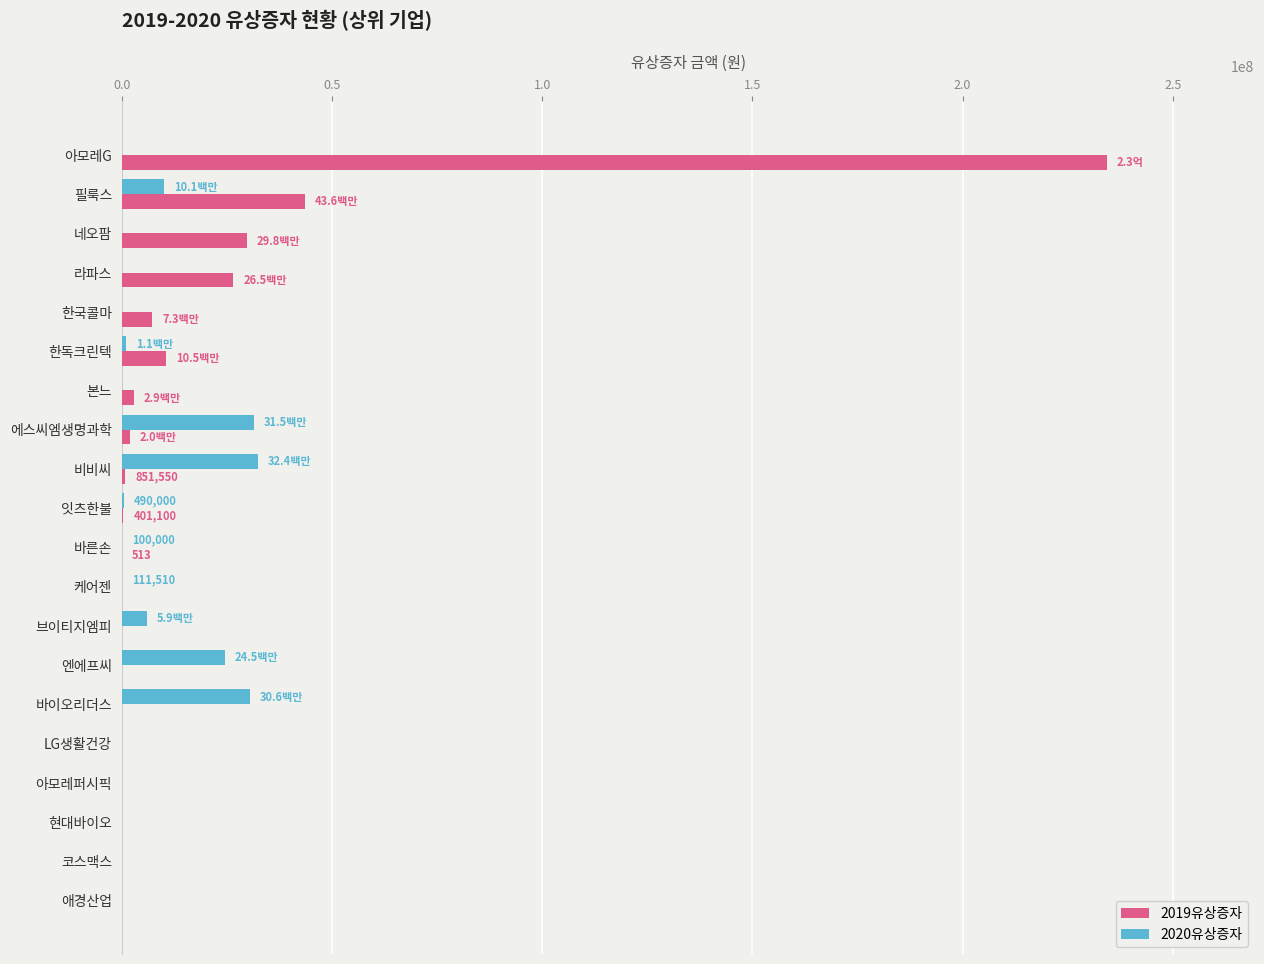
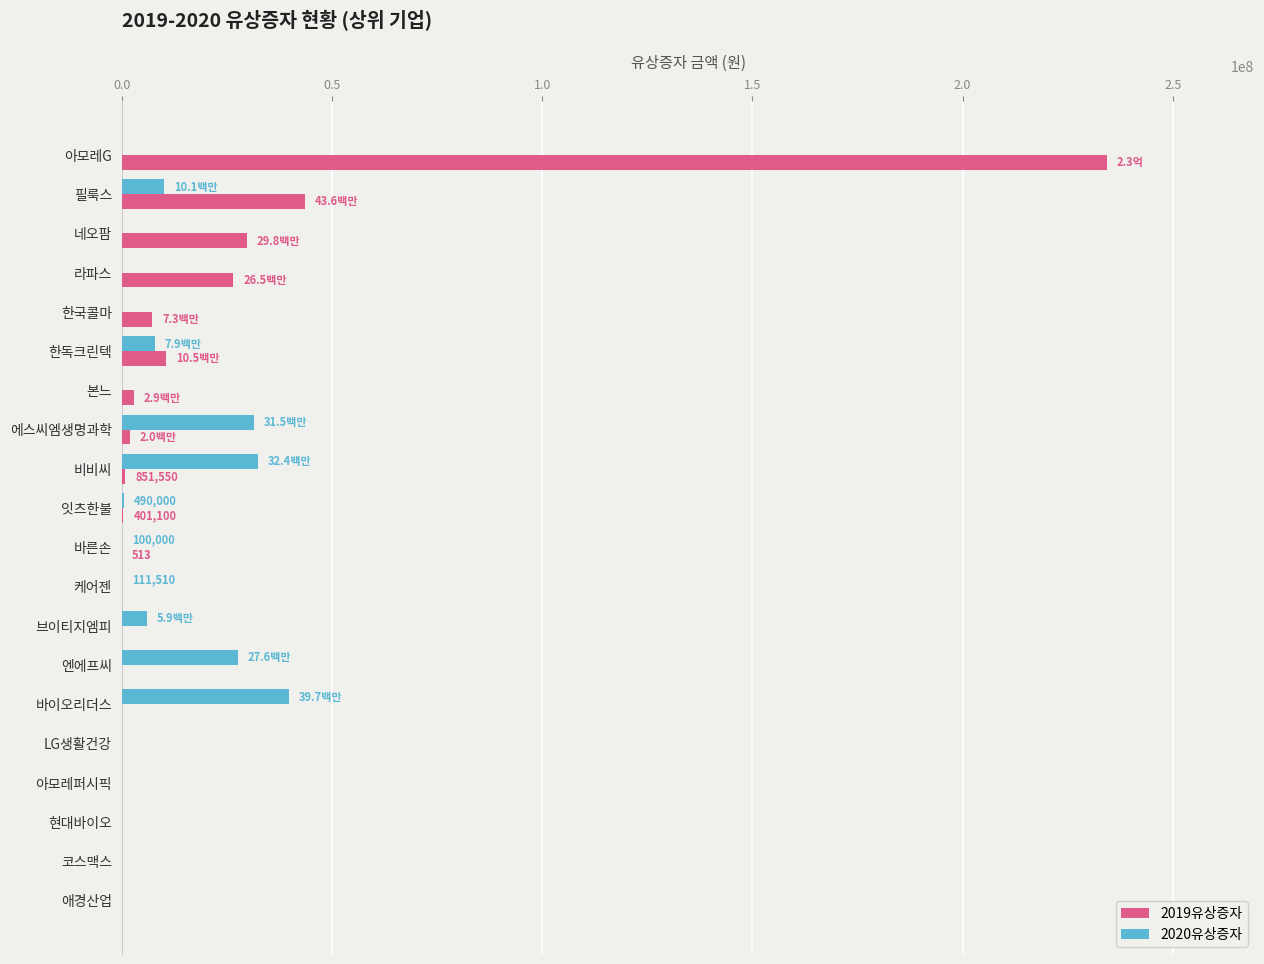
2020유상증자, 한독크린텍: 1.1 -> 7.9
2020유상증자, 엔에프씨: 24.5 -> 27.6
2020유상증자, 바이오리더스: 30.6 -> 39.7
